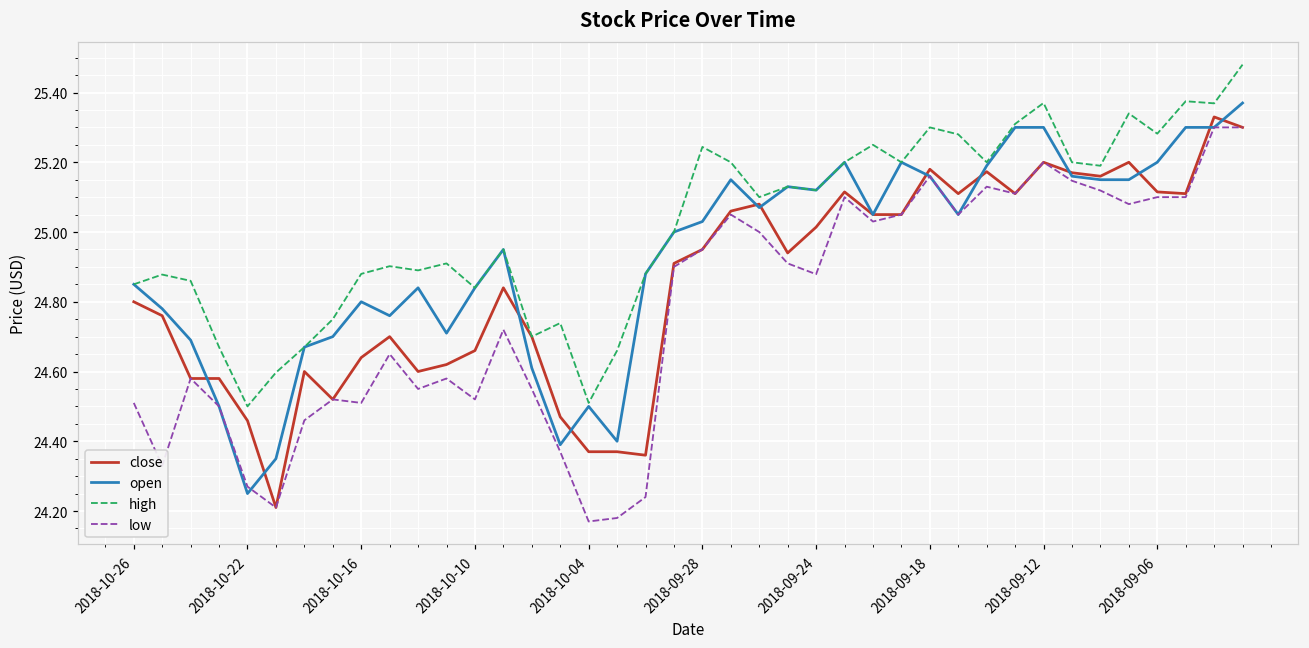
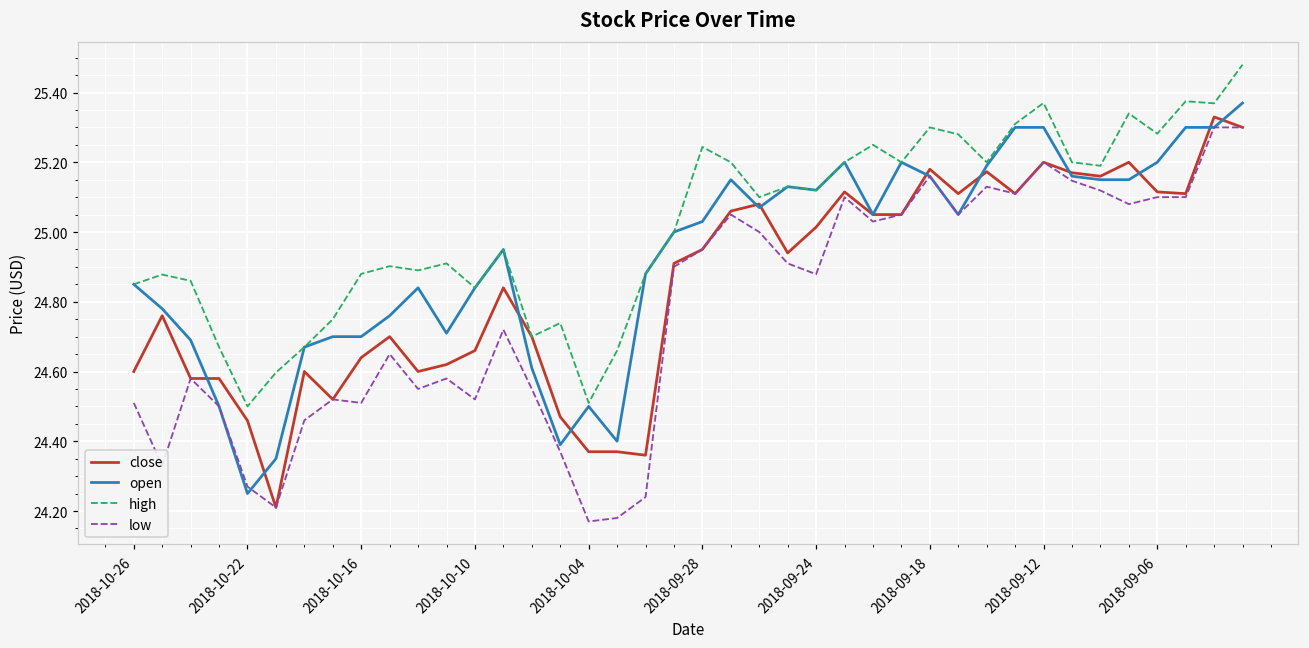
close, 2018-10-26: 24.8 -> 24.6
open, 2018-10-16: 24.8 -> 24.7
